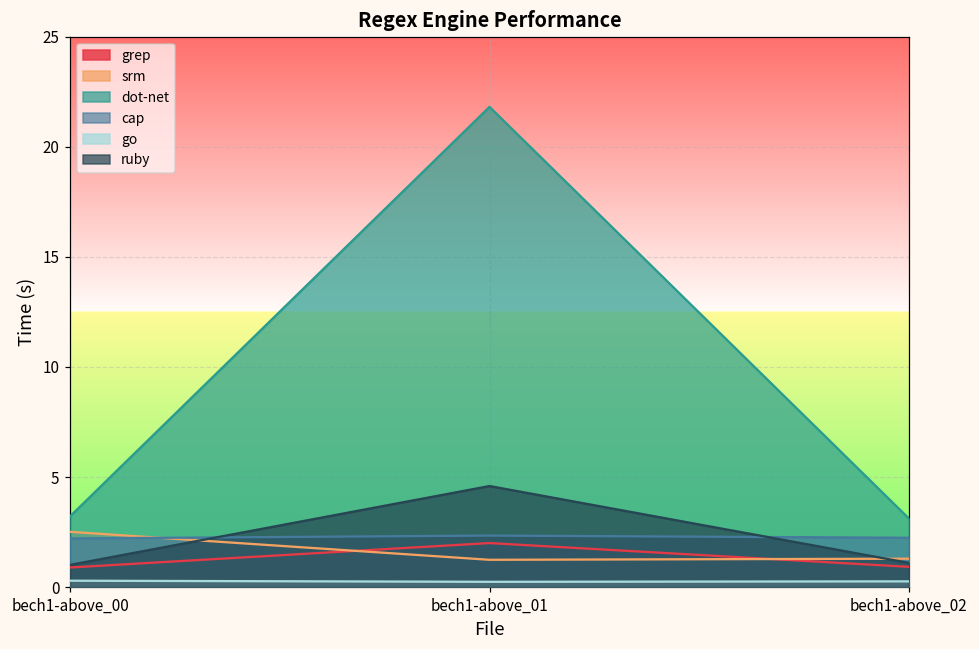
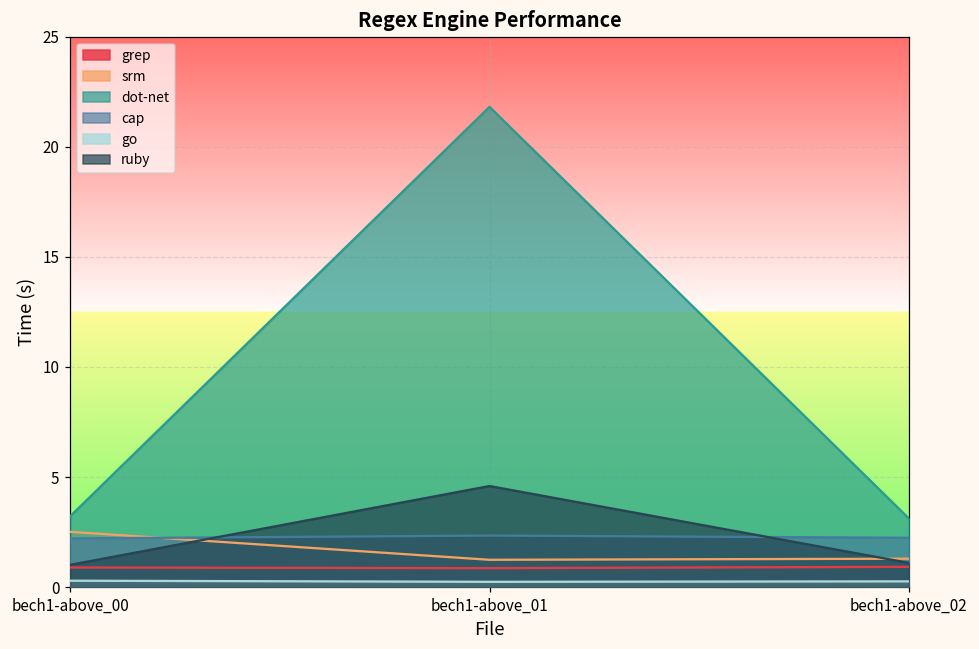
grep, bech1-above_01: 2.0 -> 0.9
